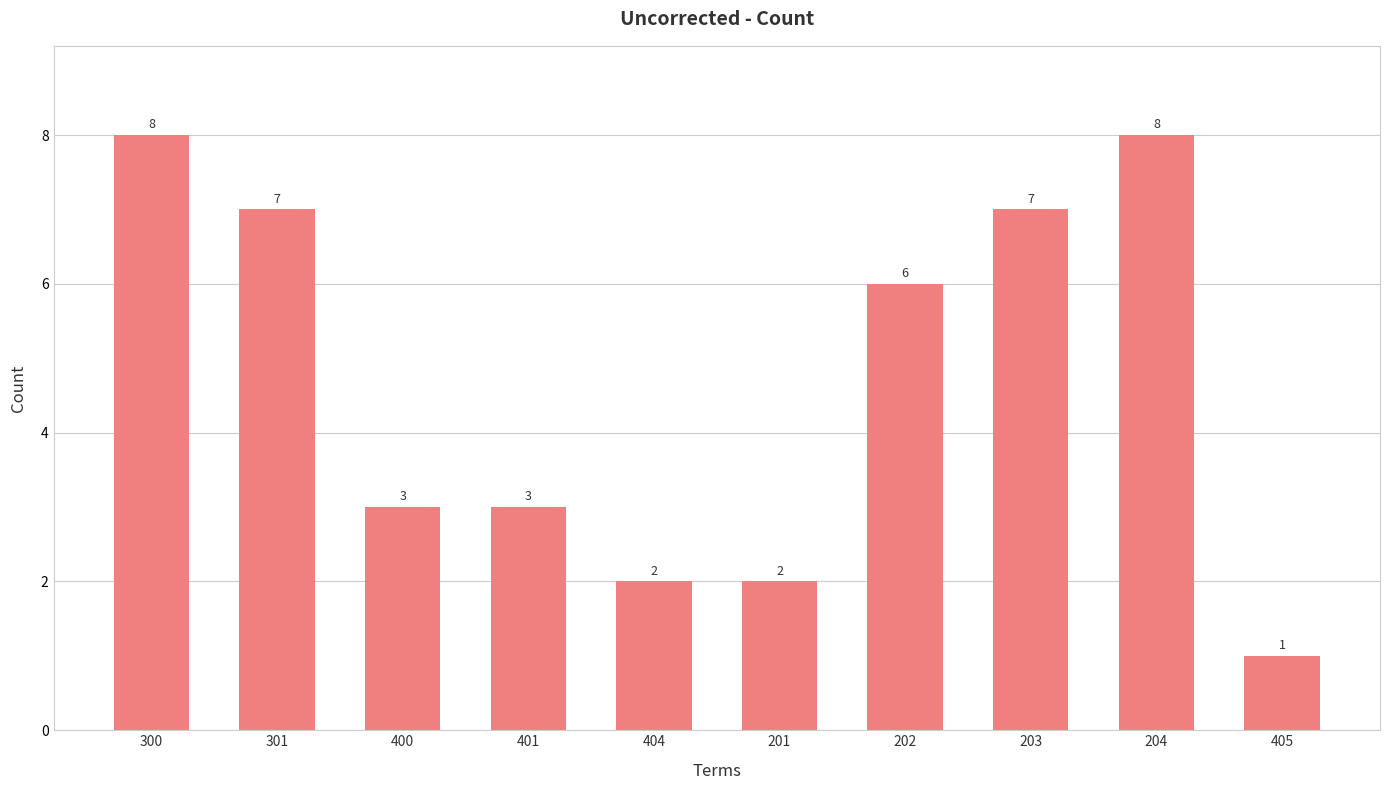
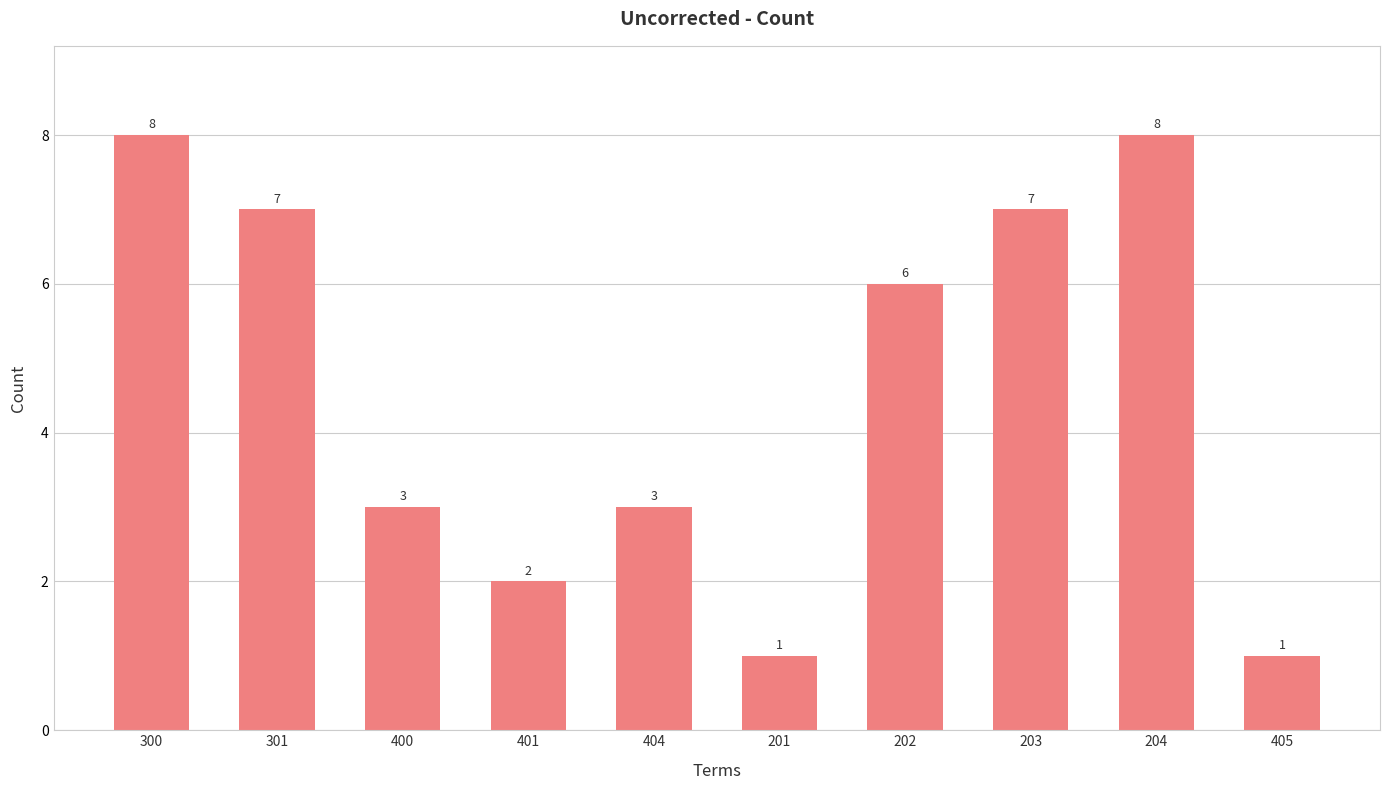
401: 3 -> 2
404: 2 -> 3
201: 2 -> 1
